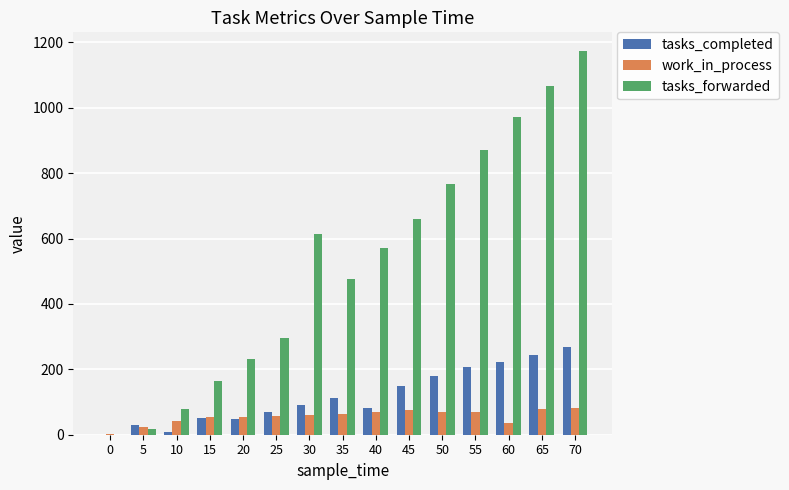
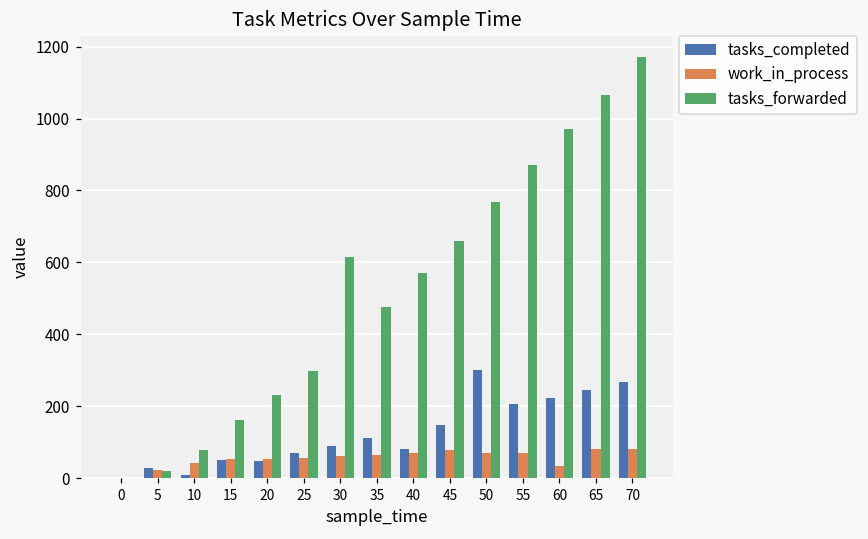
tasks_completed, 50: 180 -> 300
